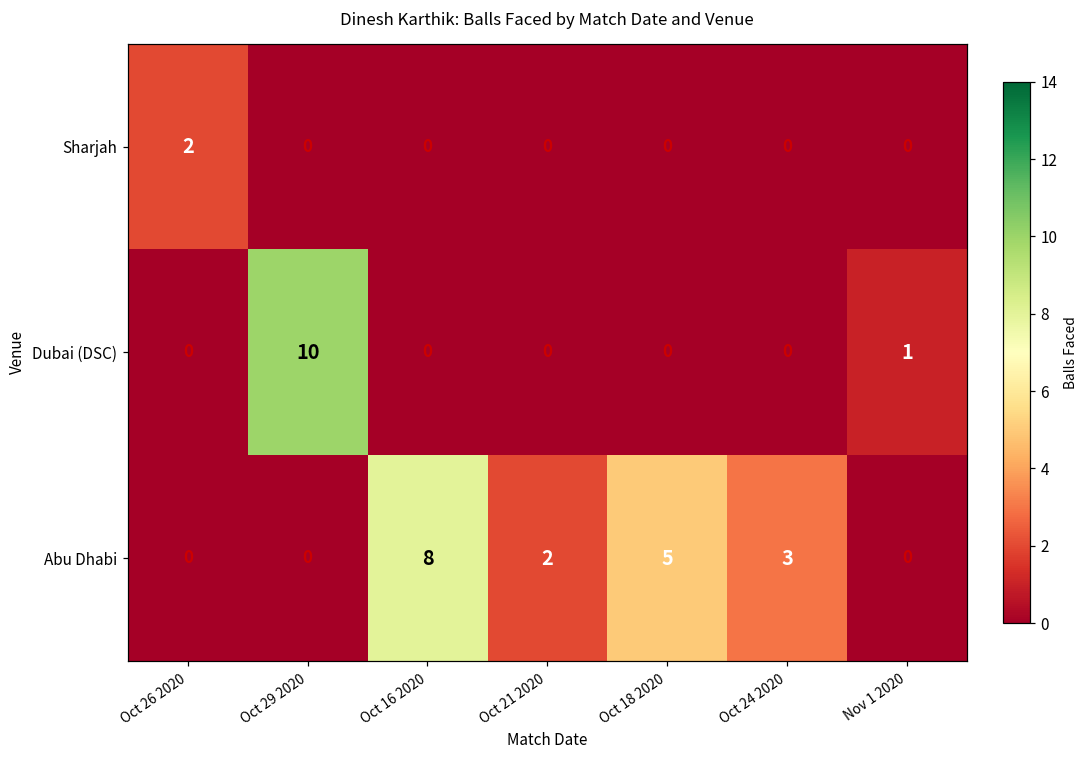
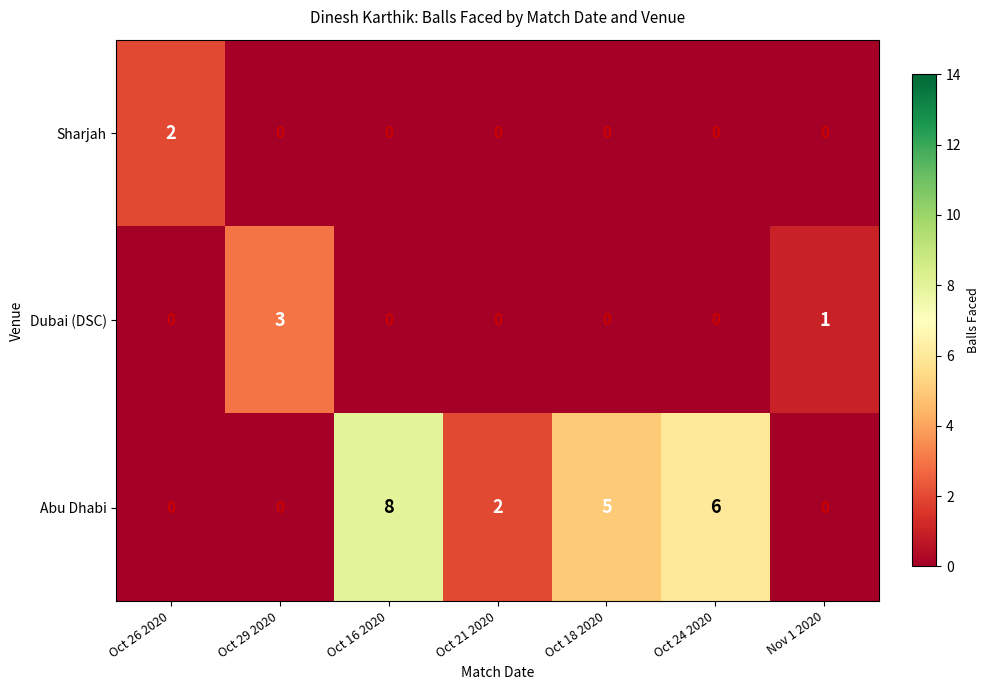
Dubai (DSC), Oct 29 2020: 10 -> 3
Abu Dhabi, Oct 24 2020: 3 -> 6
